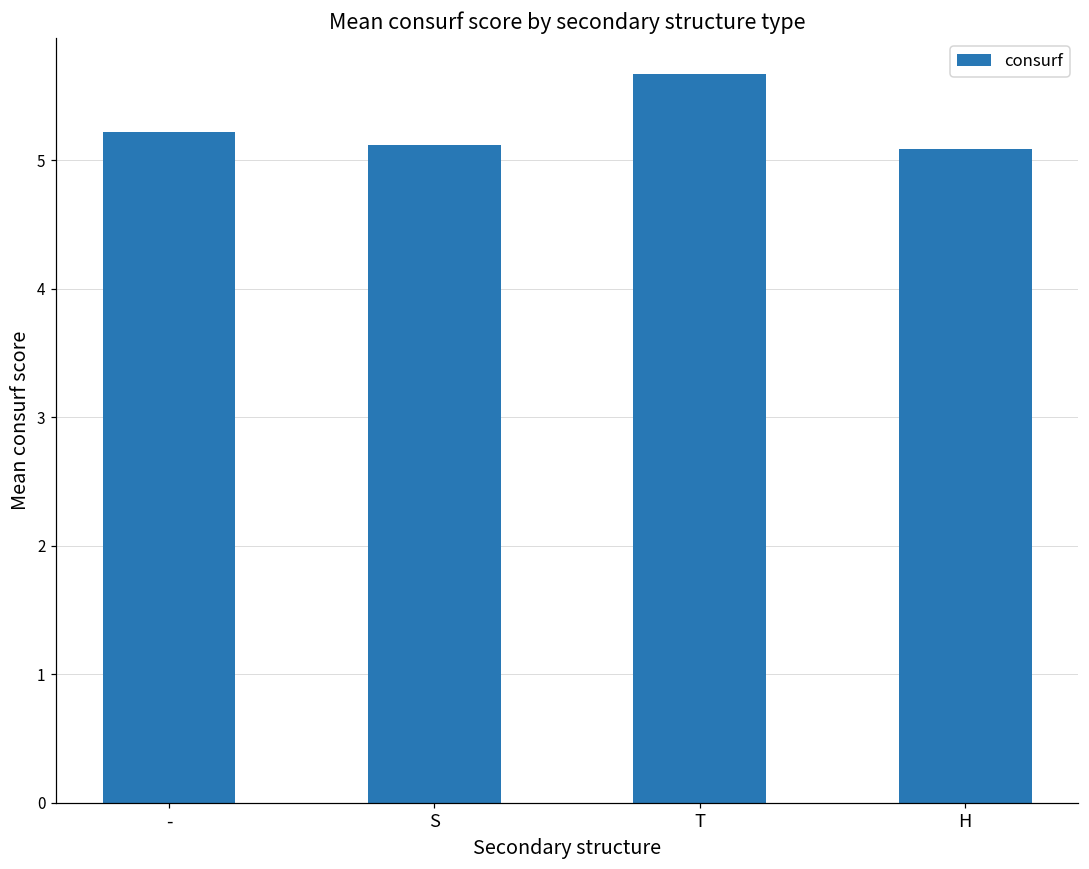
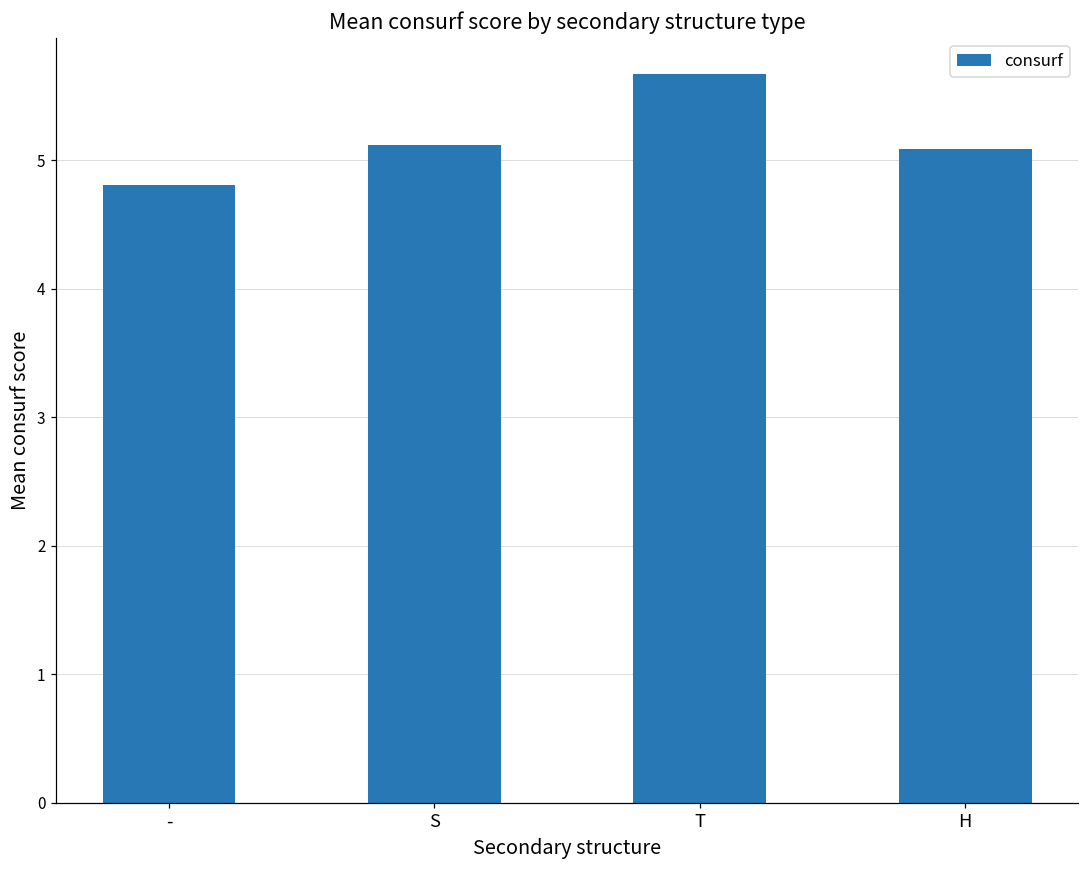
-: 5.22 -> 4.81
